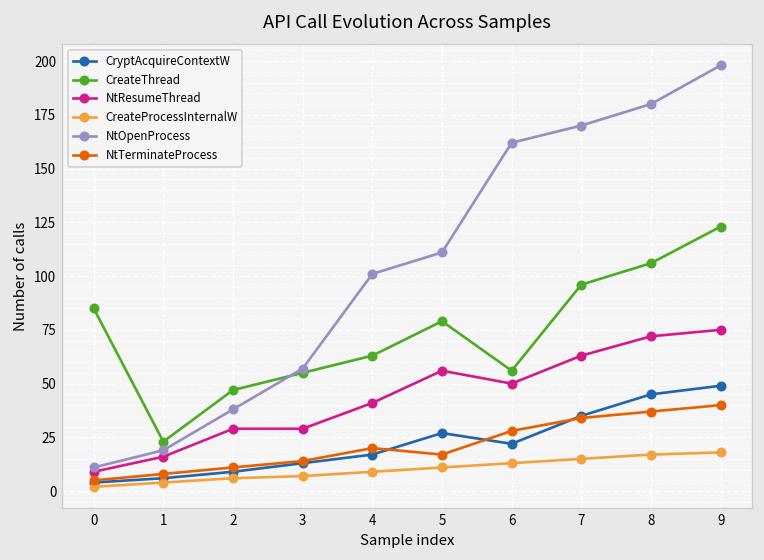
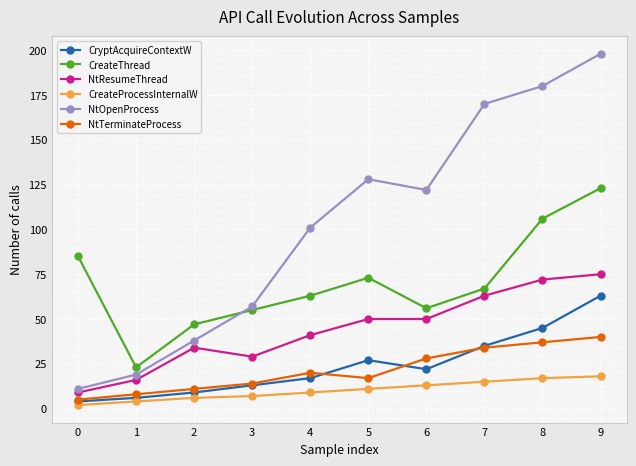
NtResumeThread, 2: 29 -> 34
CreateThread, 5: 79 -> 73
NtResumeThread, 5: 56 -> 50
NtOpenProcess, 5: 111 -> 128
NtOpenProcess, 6: 162 -> 122
CreateThread, 7: 96 -> 67
CryptAcquireContextW, 9: 49 -> 63
